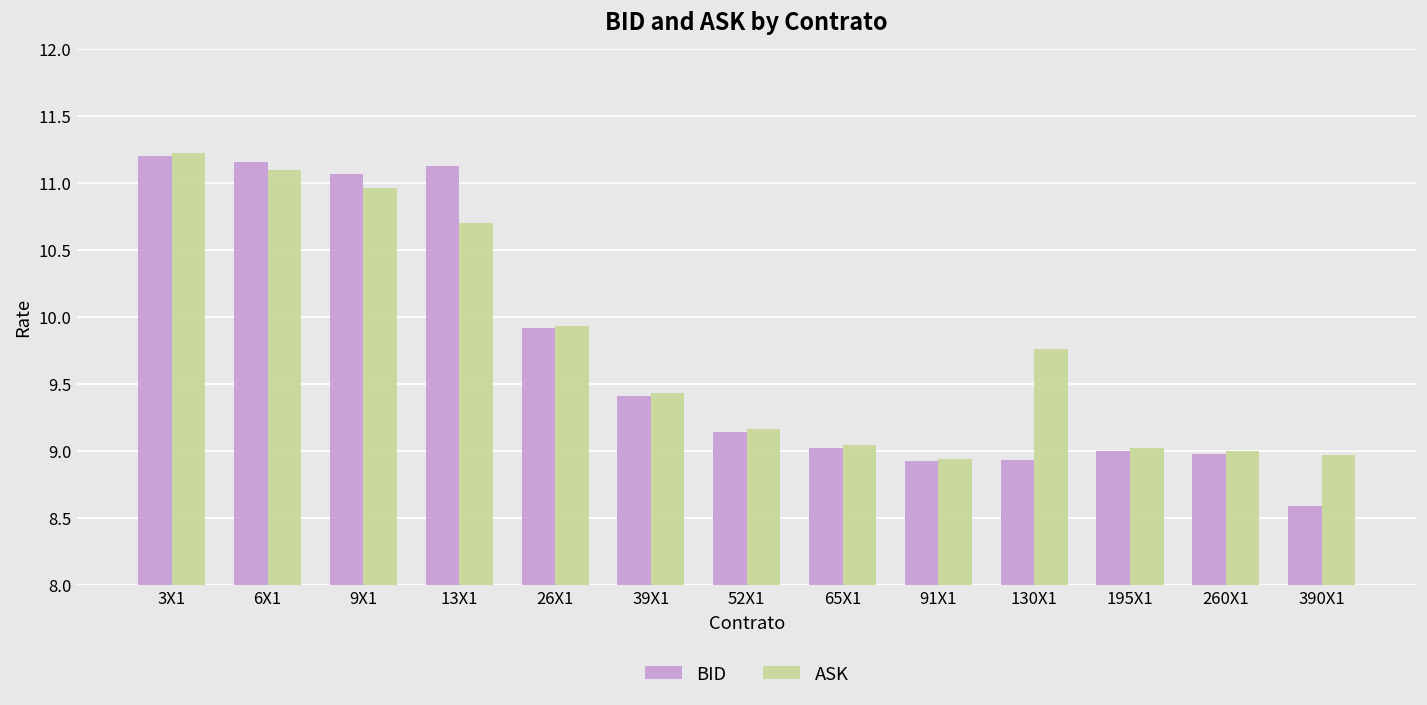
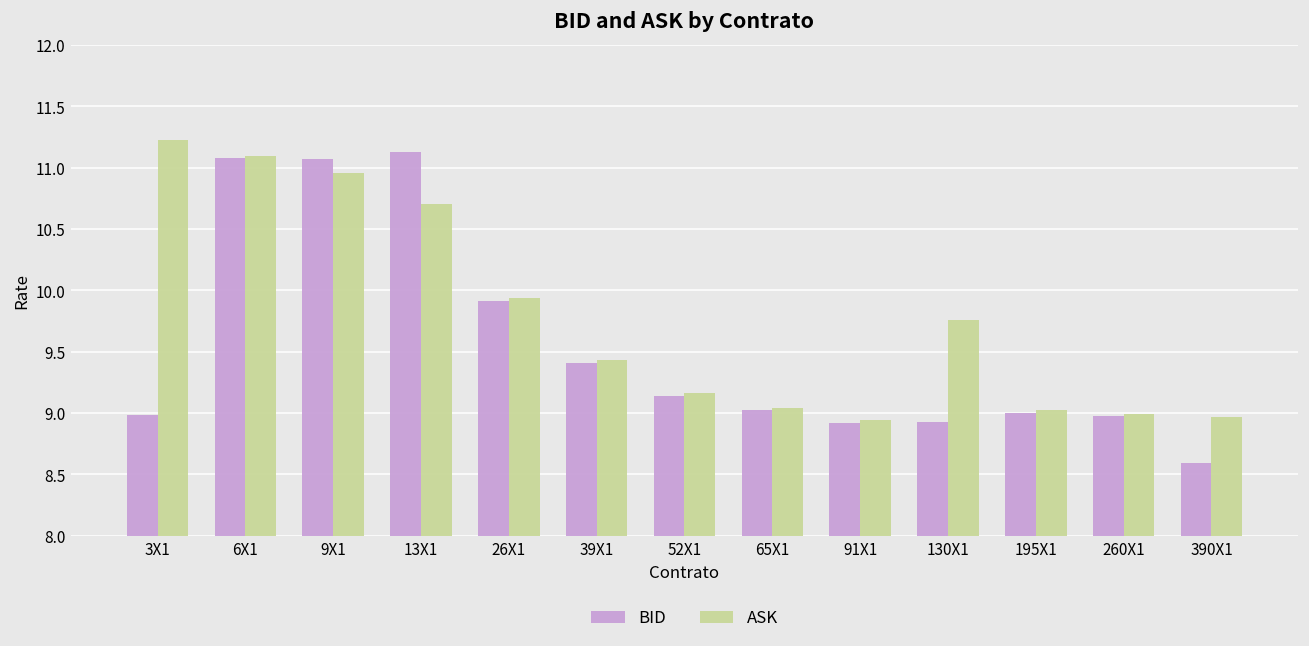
BID, 3X1: 11.21 -> 8.98
BID, 6X1: 11.16 -> 11.08
